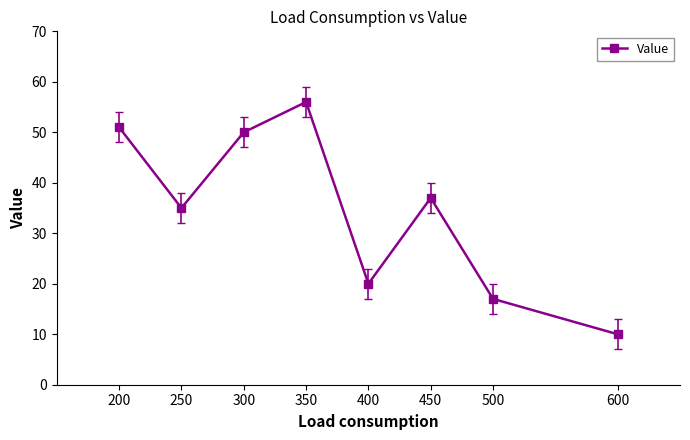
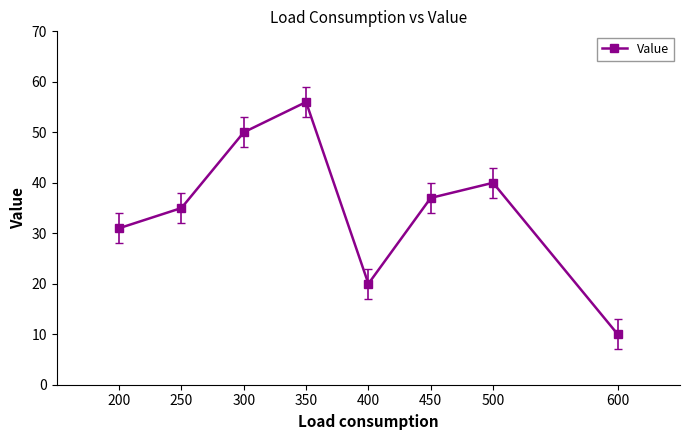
Value, 200: 51 -> 31
Value, 500: 17 -> 40
